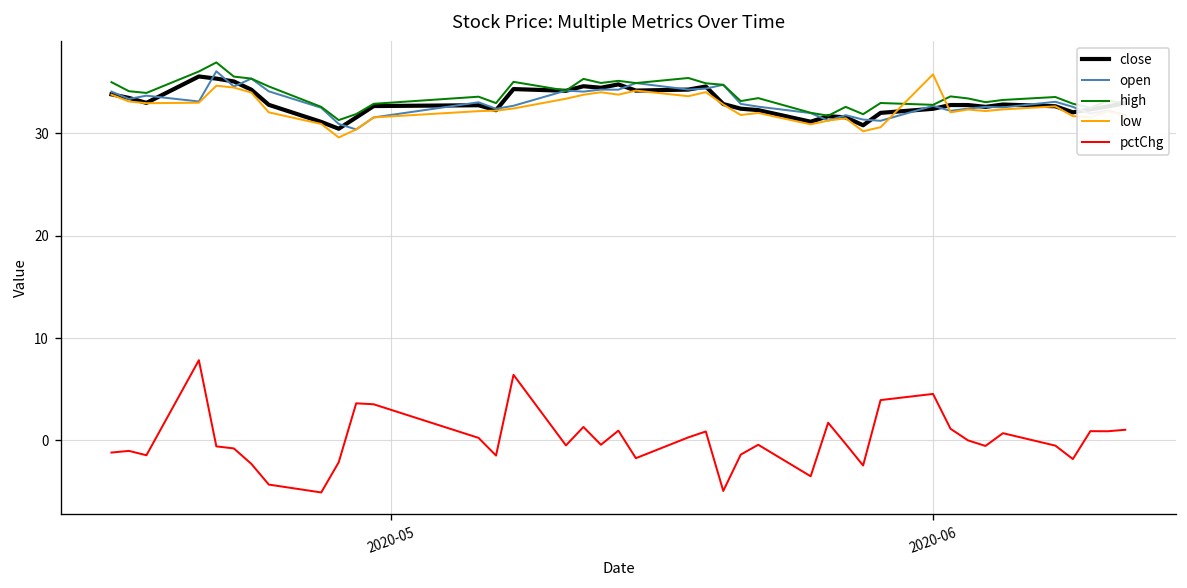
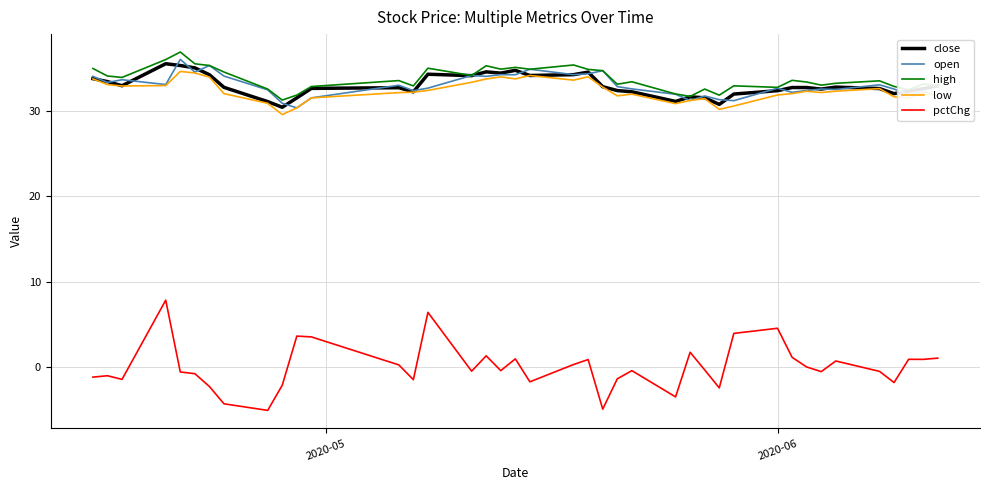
low, 2020-06: 36 -> 32
